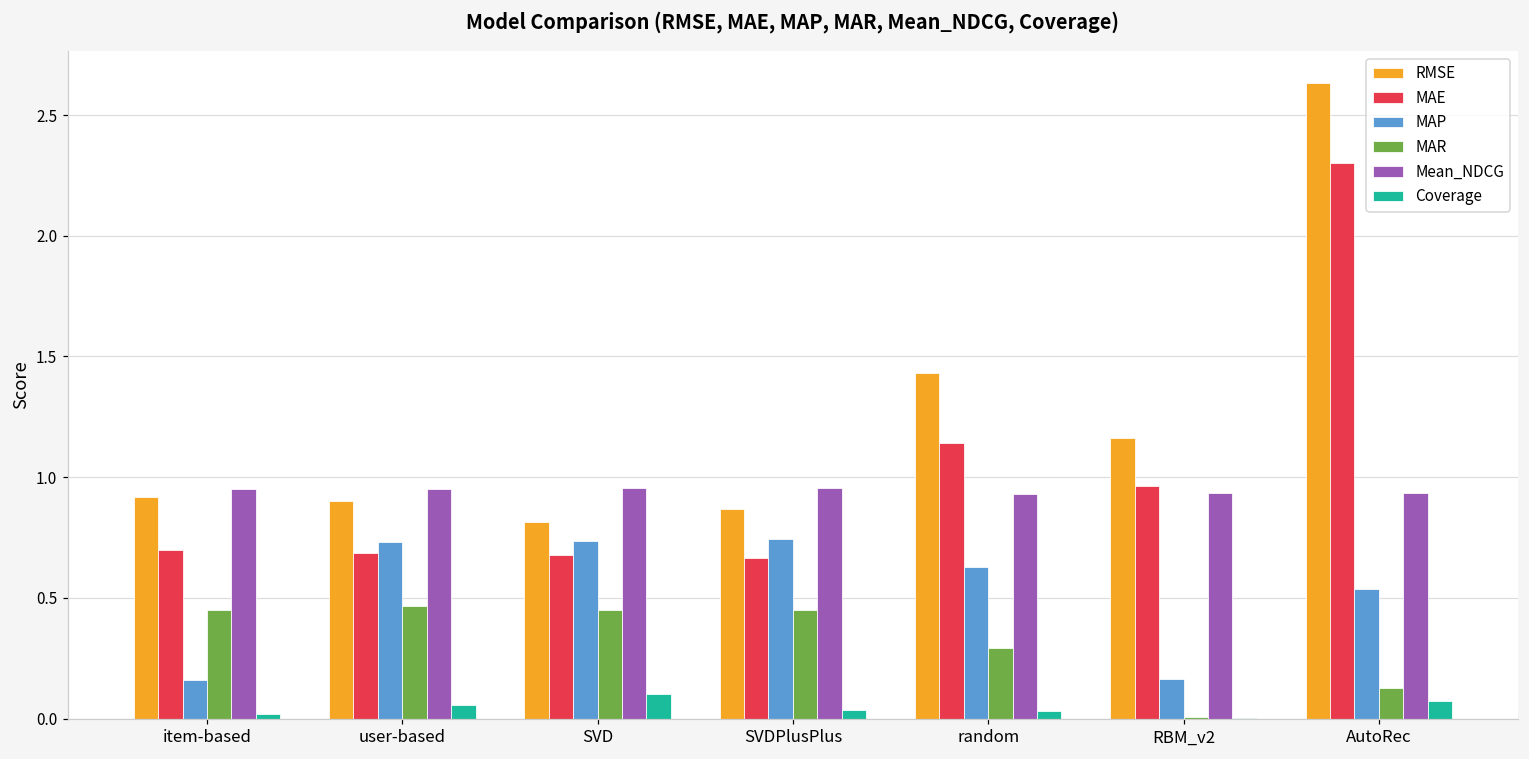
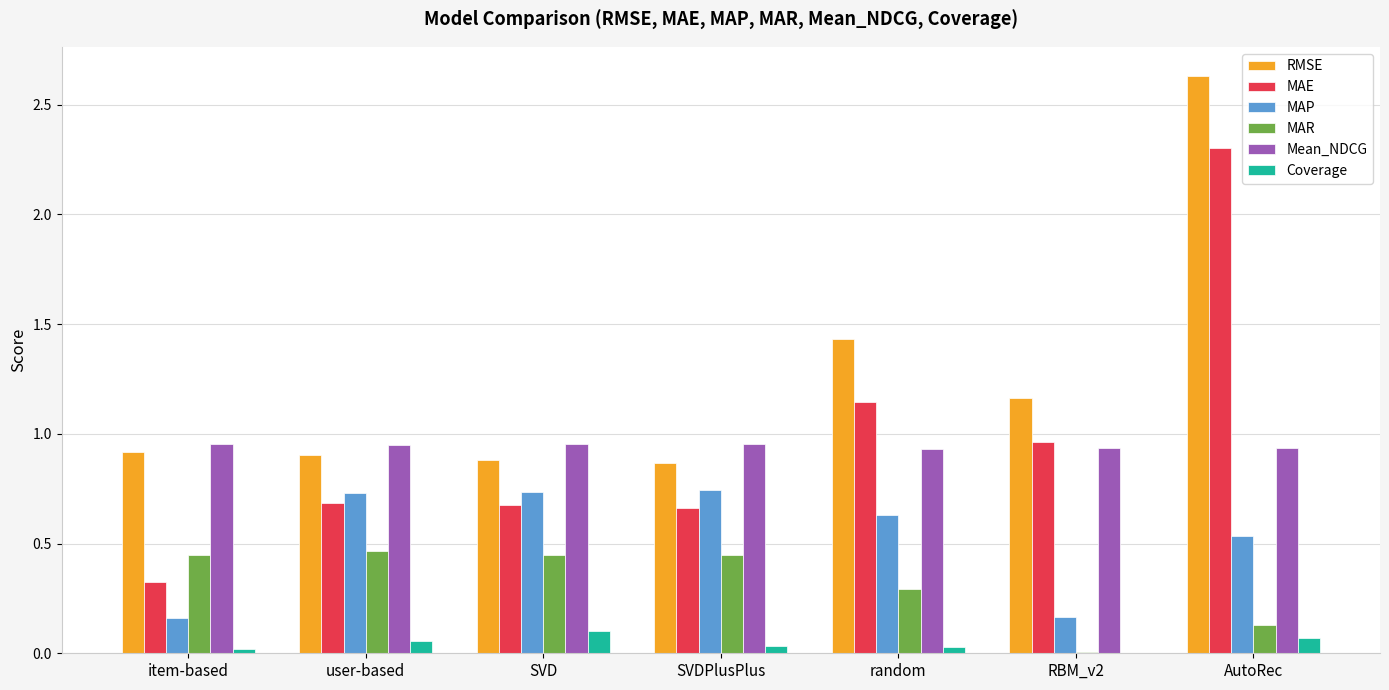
MAE, item-based: 0.70 -> 0.33
RMSE, SVD: 0.81 -> 0.88
